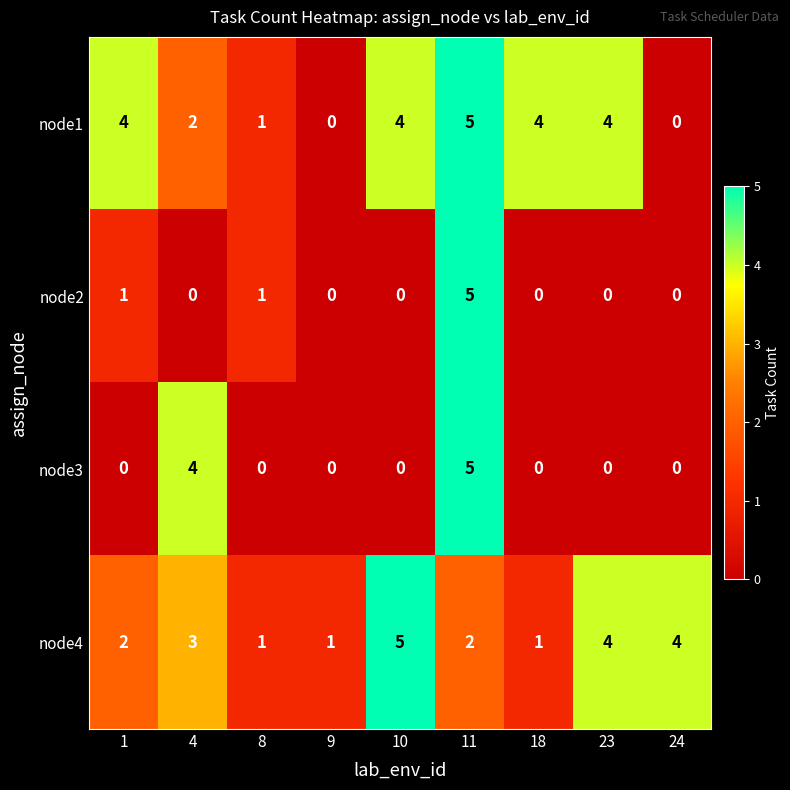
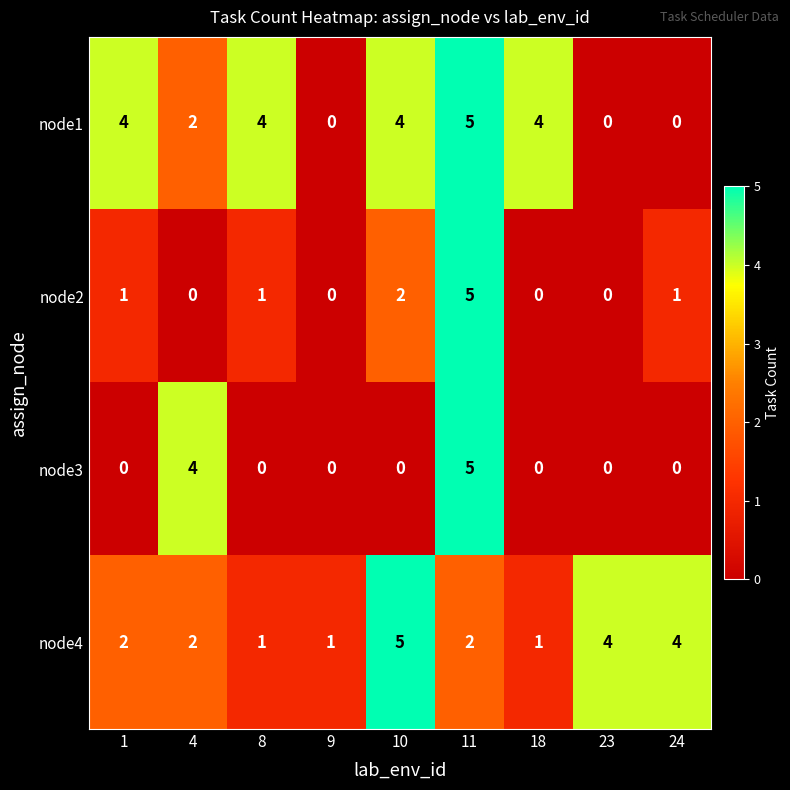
node1, 8: 1 -> 4
node1, 23: 4 -> 0
node2, 10: 0 -> 2
node2, 24: 0 -> 1
node4, 4: 3 -> 2
